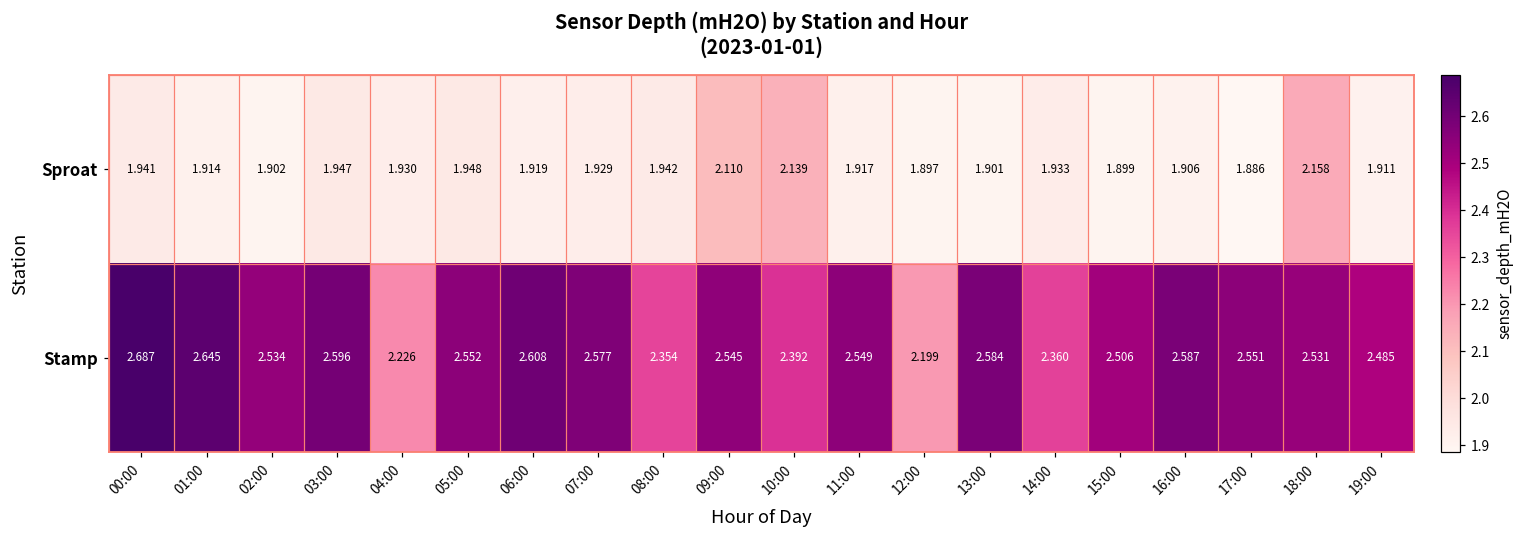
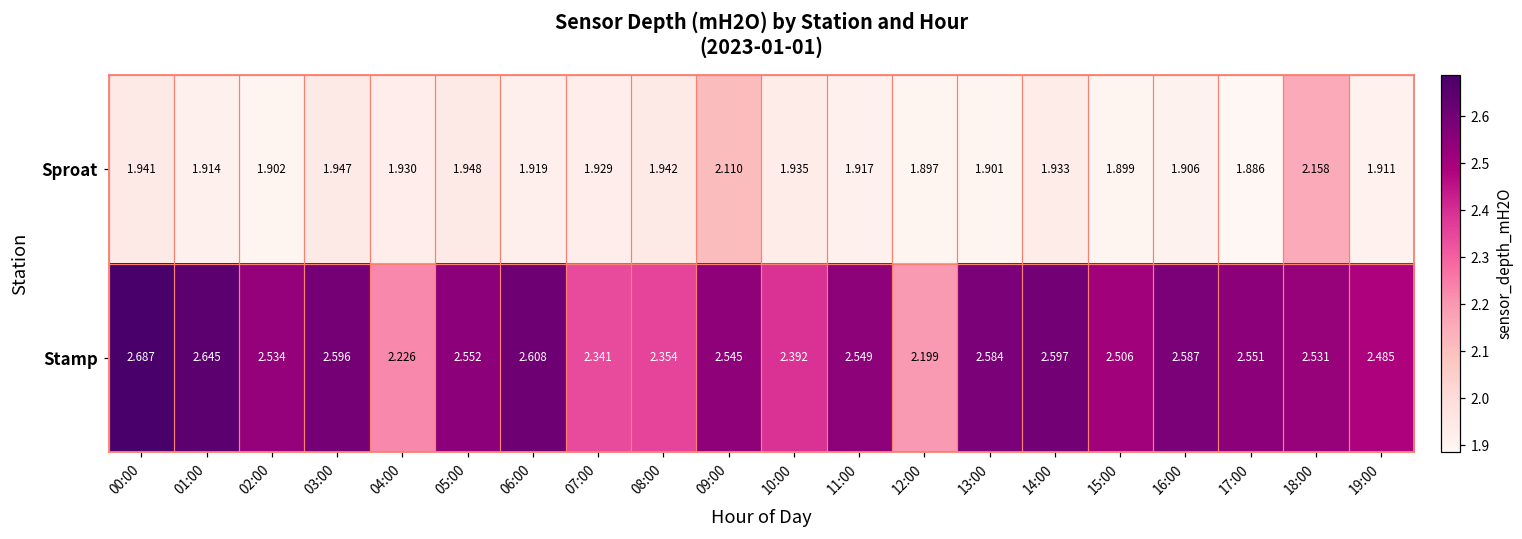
Sproat, 10:00: 2.139 -> 1.935
Stamp, 07:00: 2.577 -> 2.341
Stamp, 14:00: 2.360 -> 2.597
